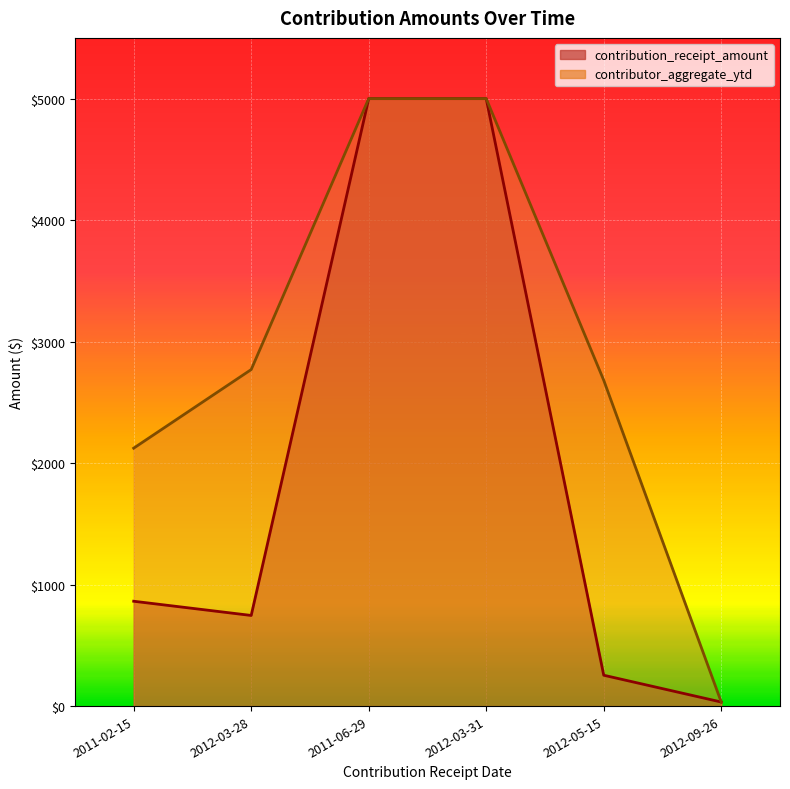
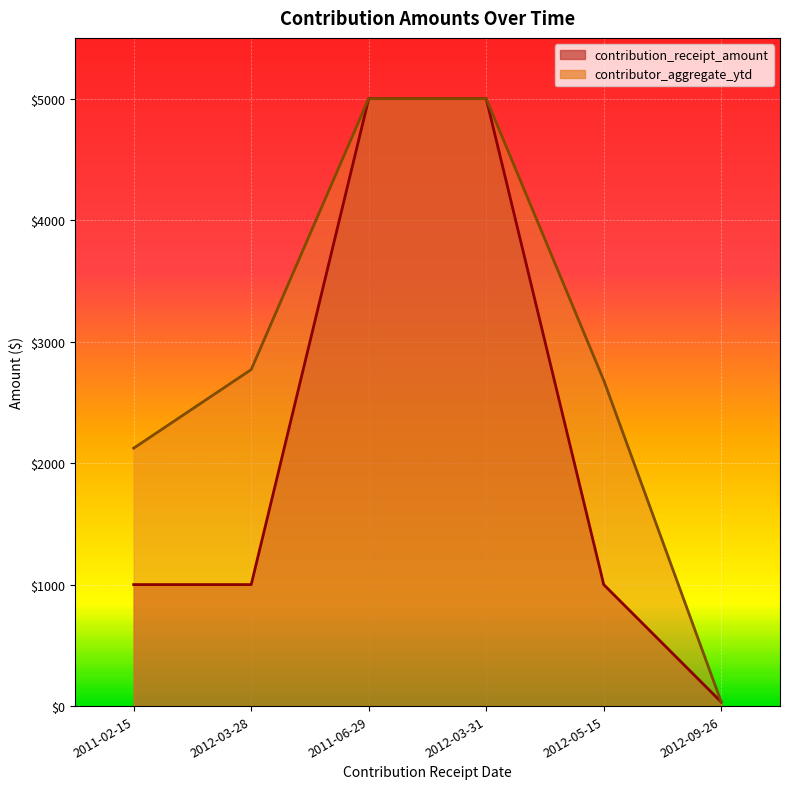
contribution_receipt_amount, 2011-02-15: $860 -> $1000
contribution_receipt_amount, 2012-03-28: $750 -> $1000
contribution_receipt_amount, 2012-05-15: $250 -> $1000
